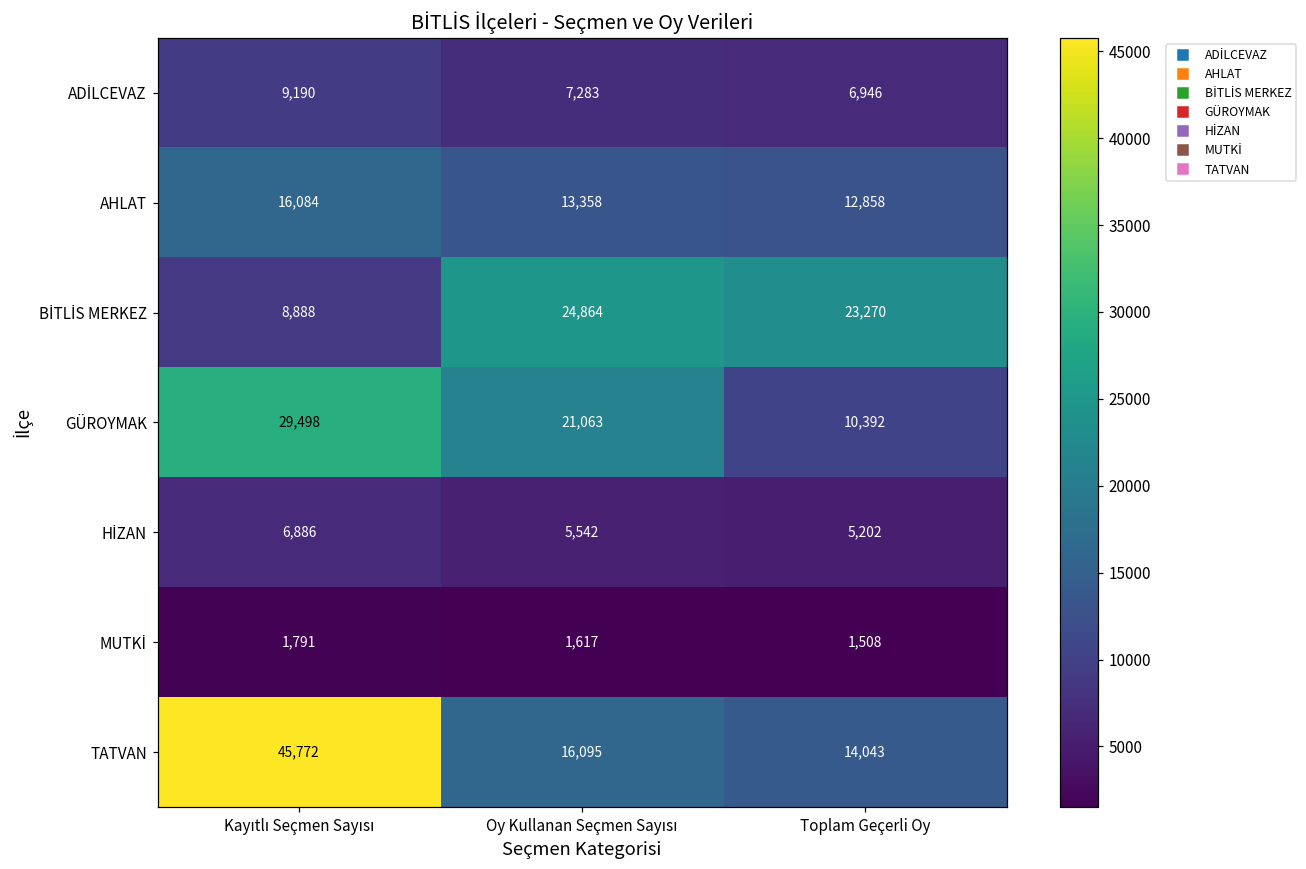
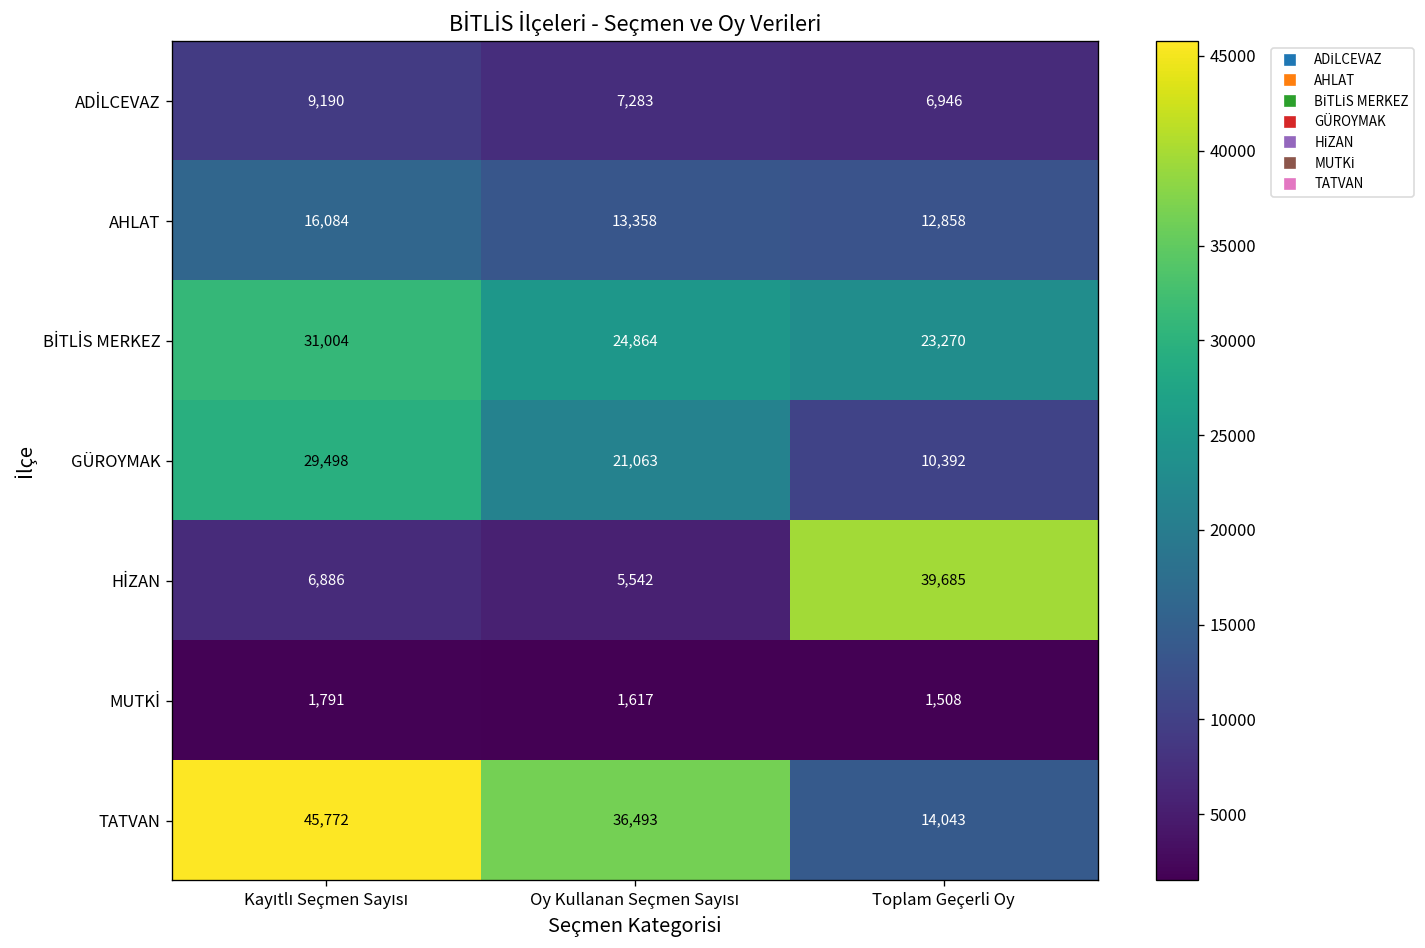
BİTLİS MERKEZ, Kayıtlı Seçmen Sayısı: 8,888 -> 31,004
HİZAN, Toplam Geçerli Oy: 5,202 -> 39,685
TATVAN, Oy Kullanan Seçmen Sayısı: 16,095 -> 36,493
